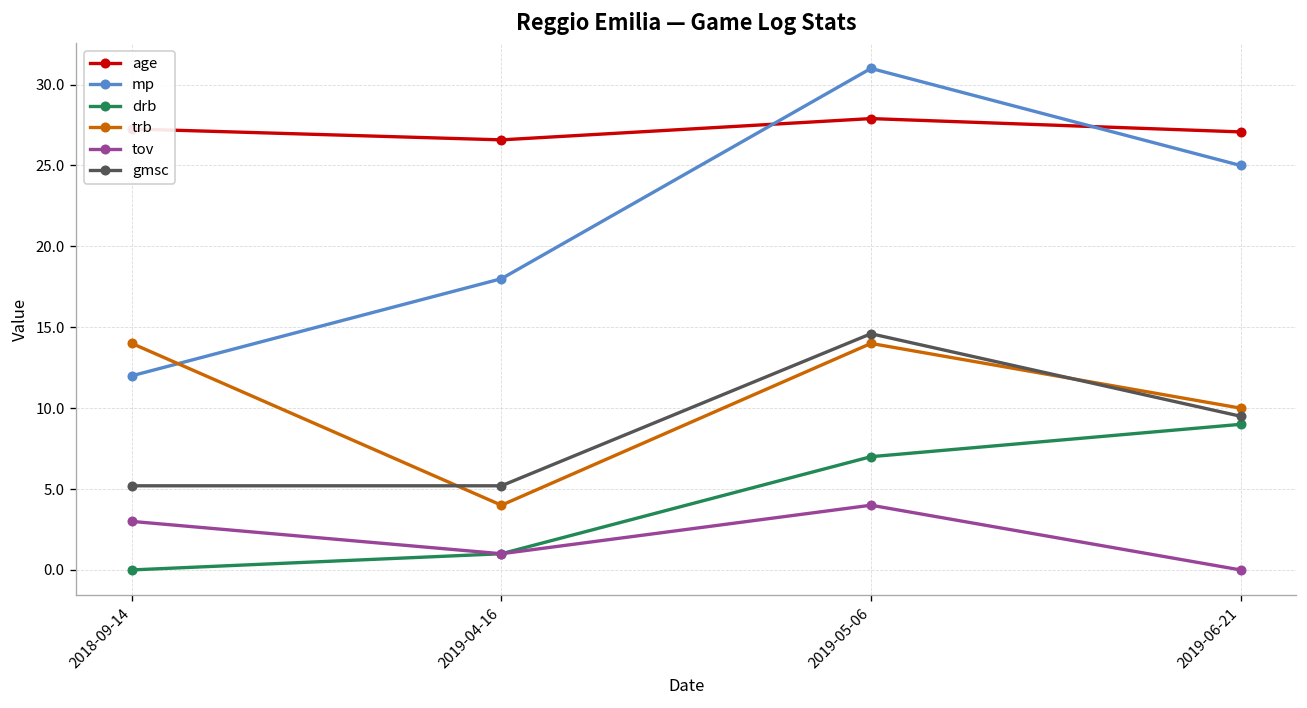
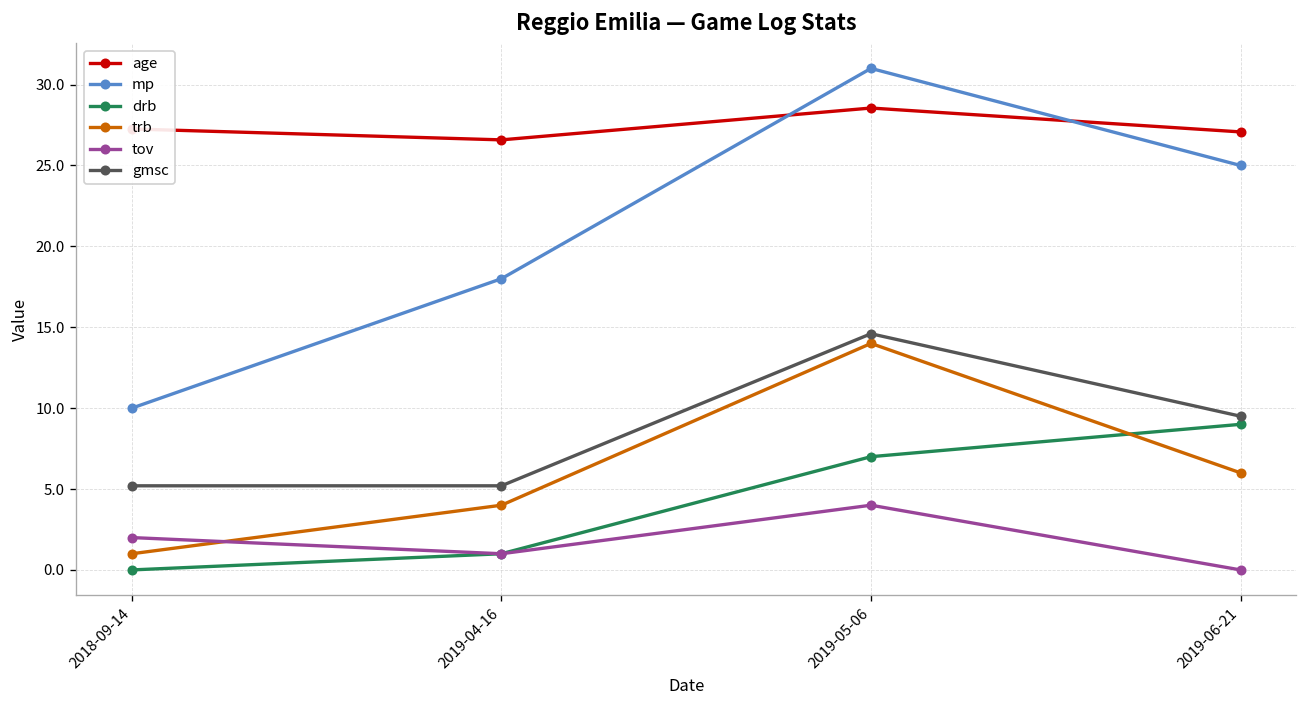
mp, 2018-09-14: 12 -> 10
trb, 2018-09-14: 14 -> 1
tov, 2018-09-14: 3 -> 2
age, 2019-05-06: 27.9 -> 28.6
trb, 2019-06-21: 10 -> 6
